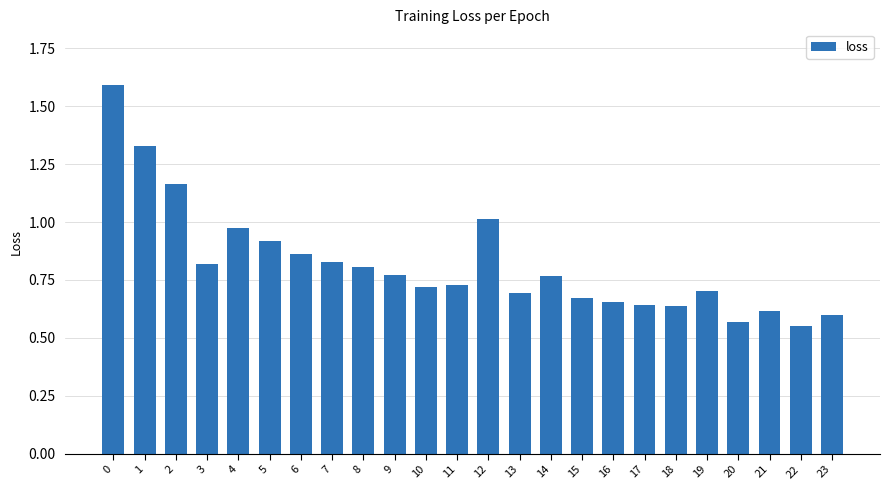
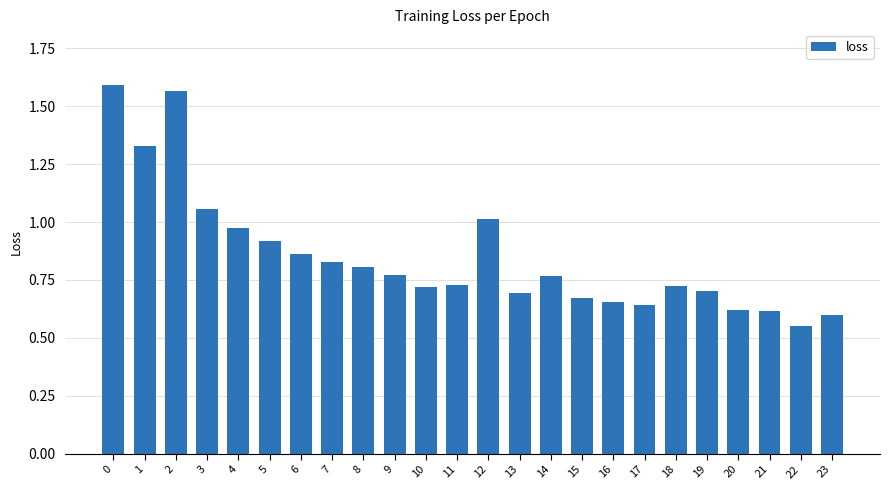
2: 1.16 -> 1.57
3: 0.82 -> 1.06
18: 0.64 -> 0.73
20: 0.57 -> 0.62
